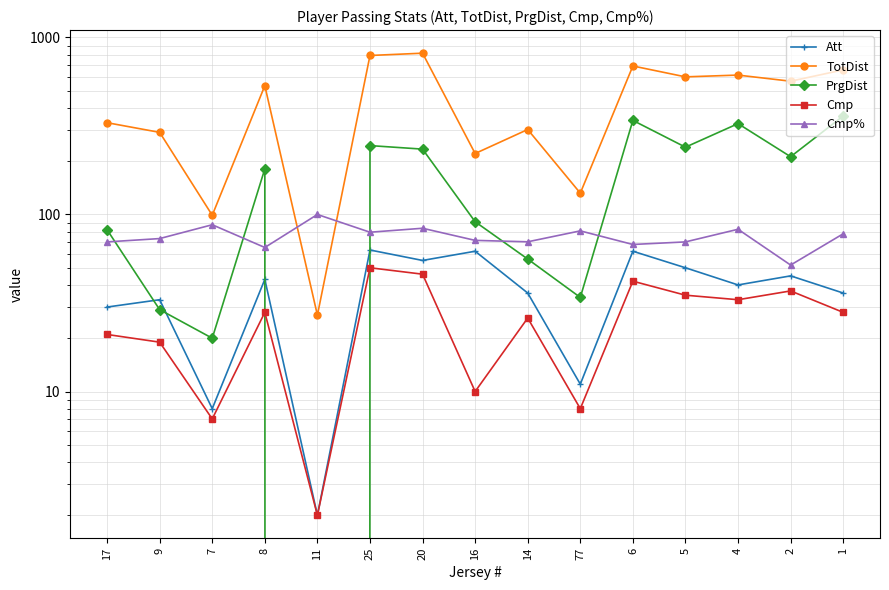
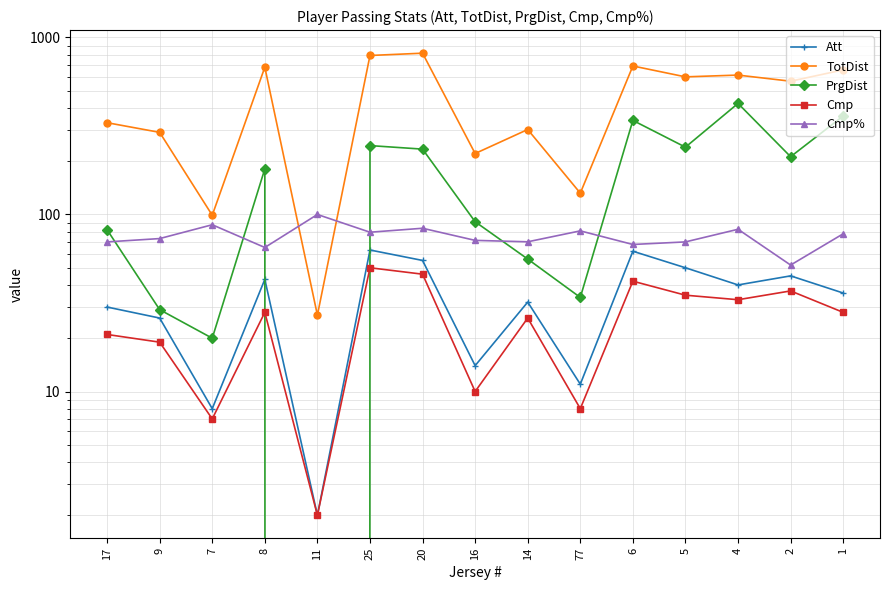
Att, 9: 33 -> 26
TotDist, 8: 530 -> 680
Att, 16: 62 -> 14
Att, 14: 36 -> 32
PrgDist, 4: 330 -> 420
